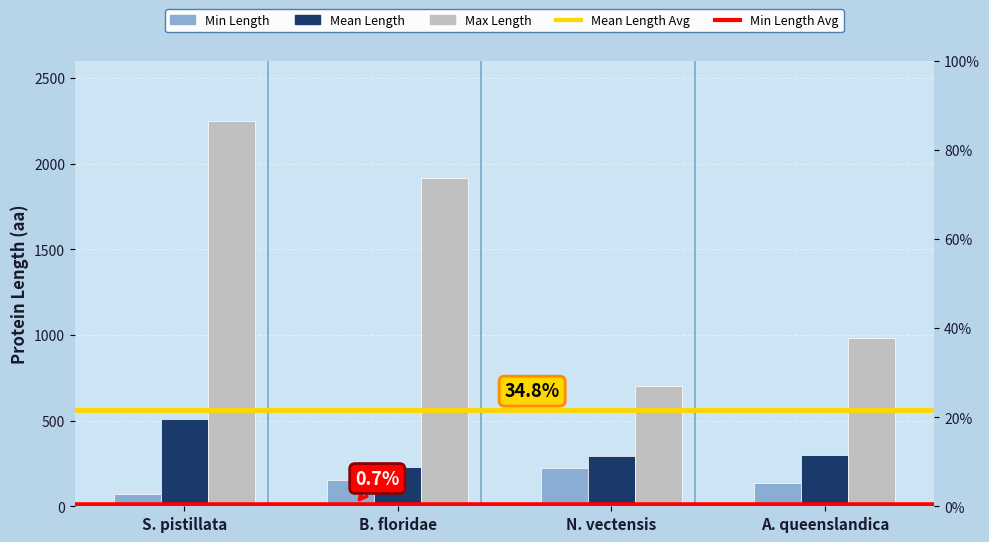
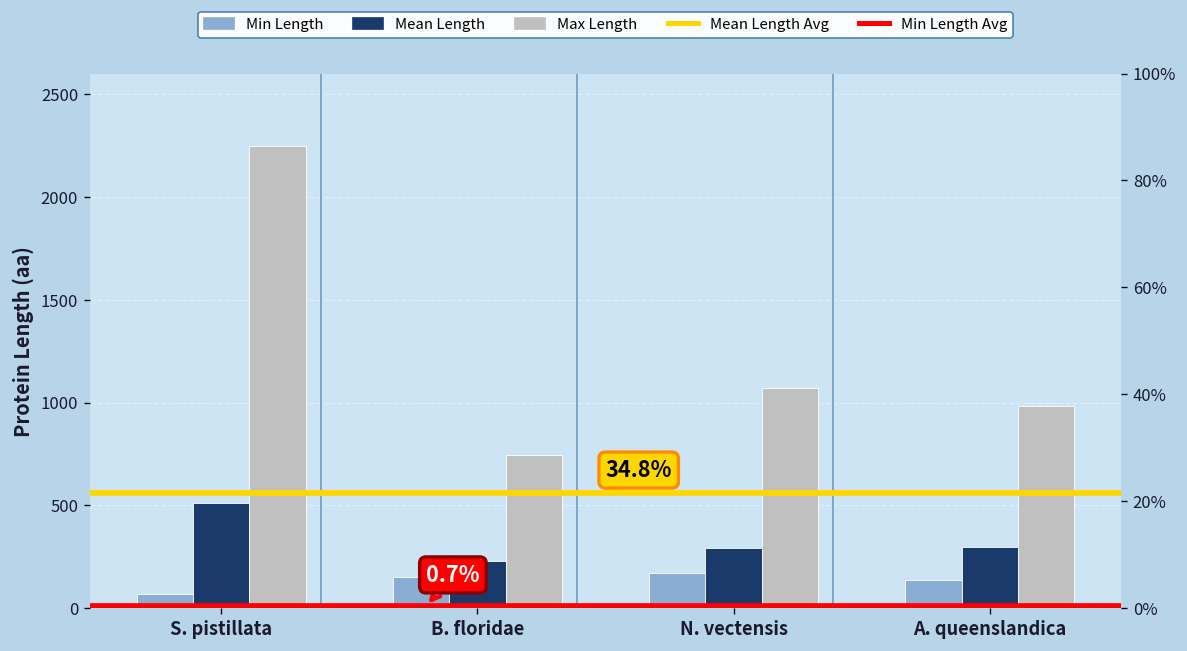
Max Length, B. floridae: 1910 -> 750
Min Length, N. vectensis: 230 -> 170
Max Length, N. vectensis: 700 -> 1070
